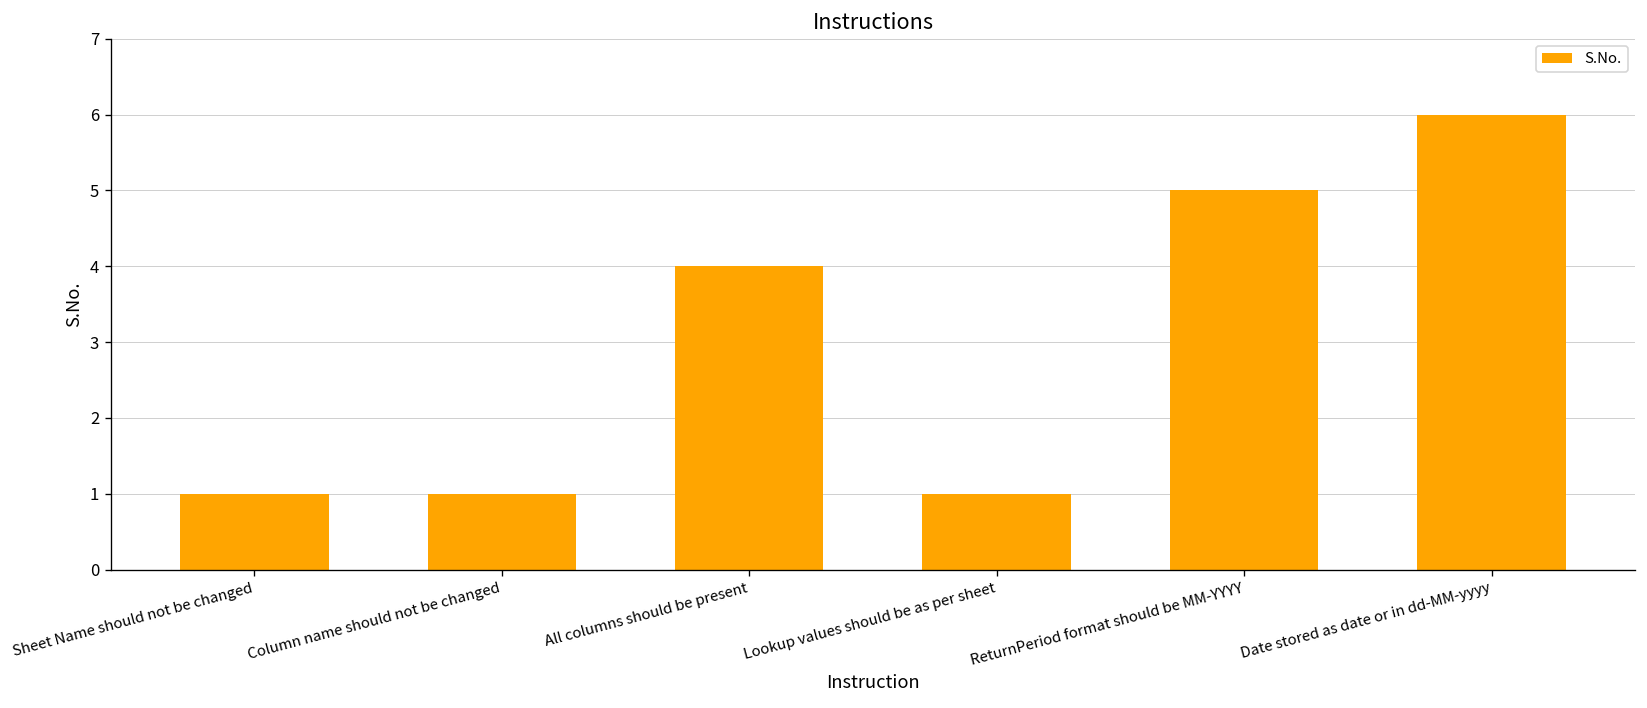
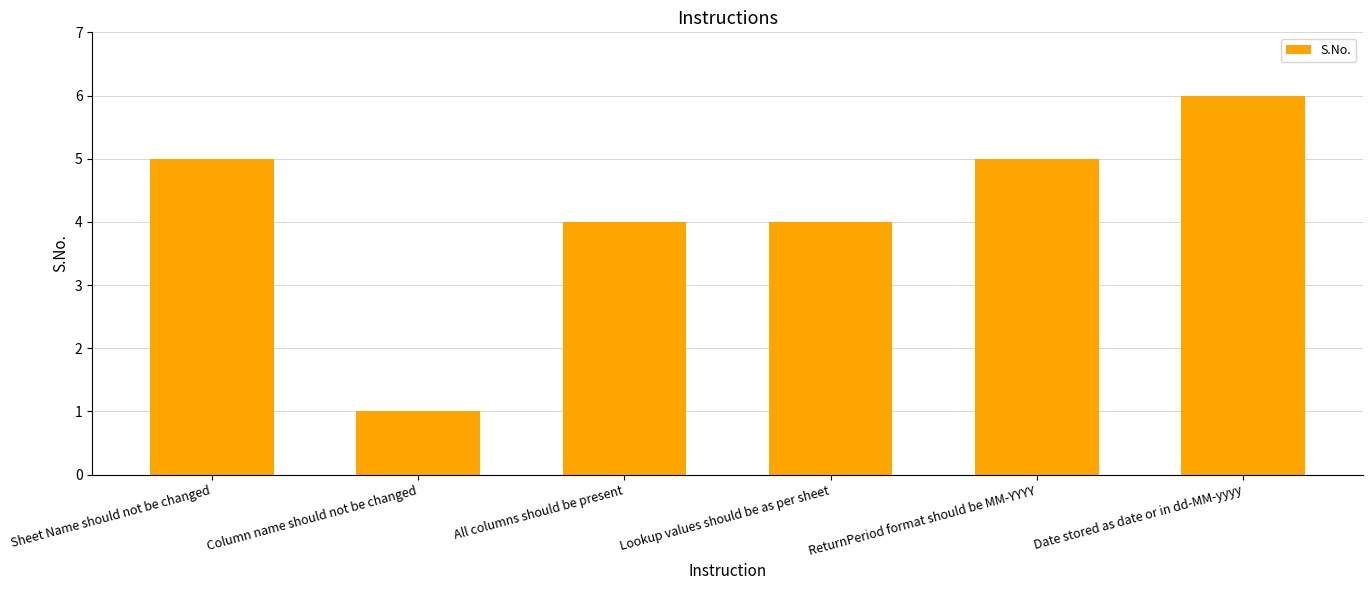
Sheet Name should not be changed: 1 -> 5
Lookup values should be as per sheet: 1 -> 4
